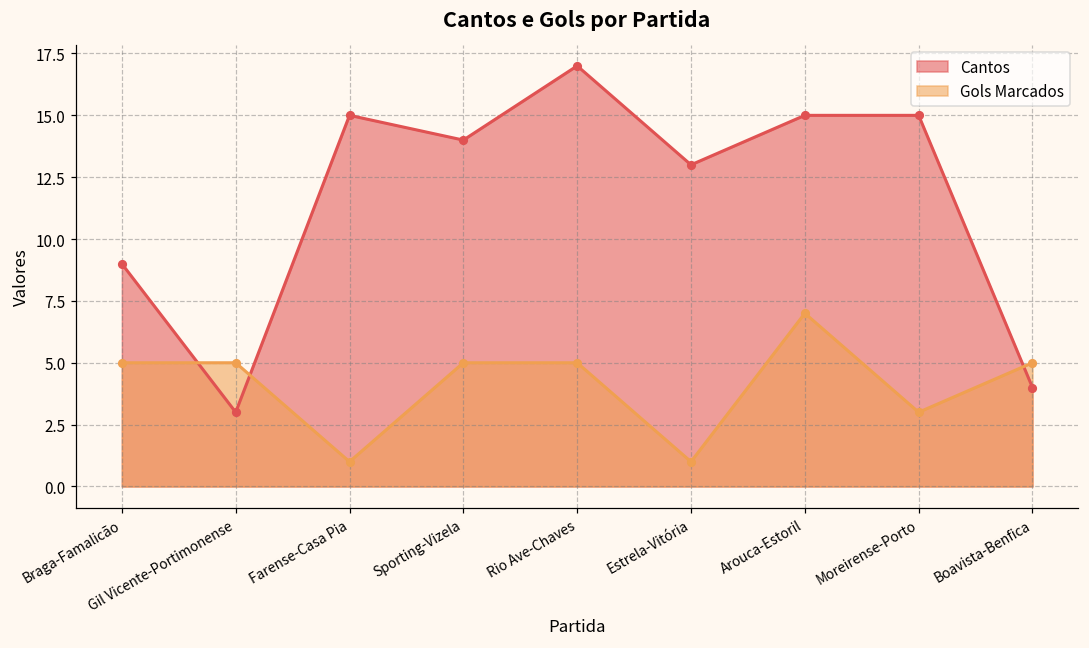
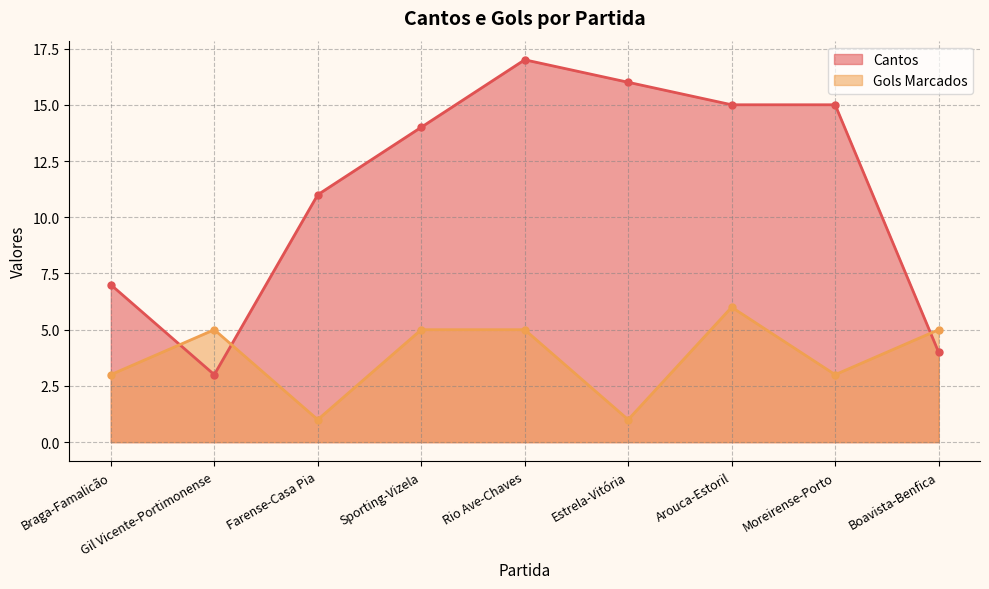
Cantos, Braga-Famalicão: 9 -> 7
Gols Marcados, Braga-Famalicão: 5 -> 3
Cantos, Farense-Casa Pia: 15 -> 11
Cantos, Estrela-Vitória: 13 -> 16
Gols Marcados, Arouca-Estoril: 7 -> 6
